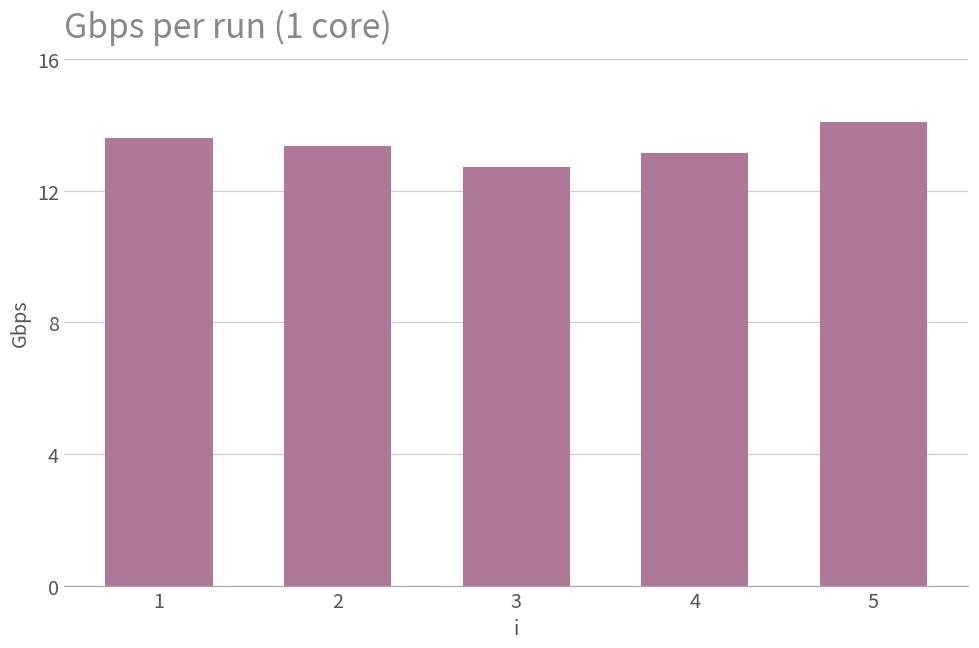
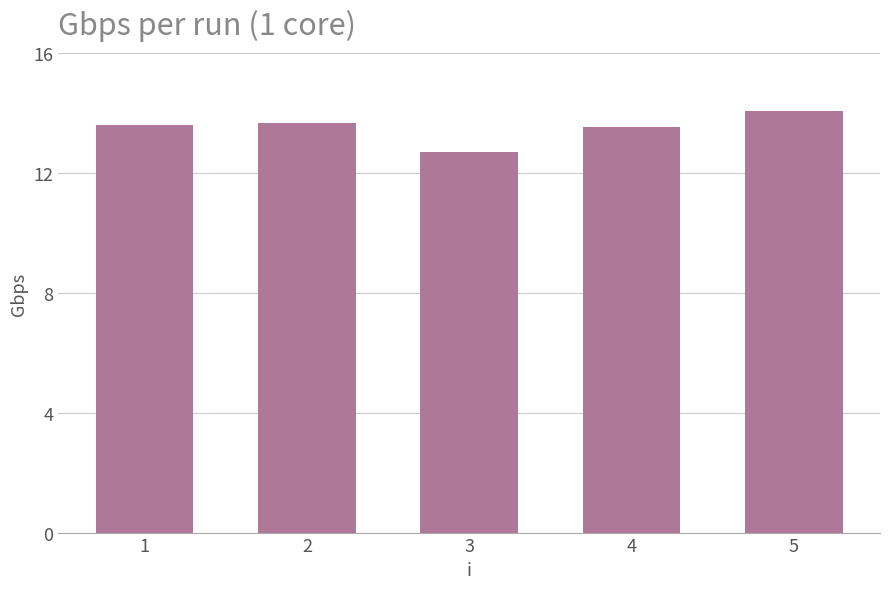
2: 13.3 -> 13.7
4: 13.1 -> 13.6
